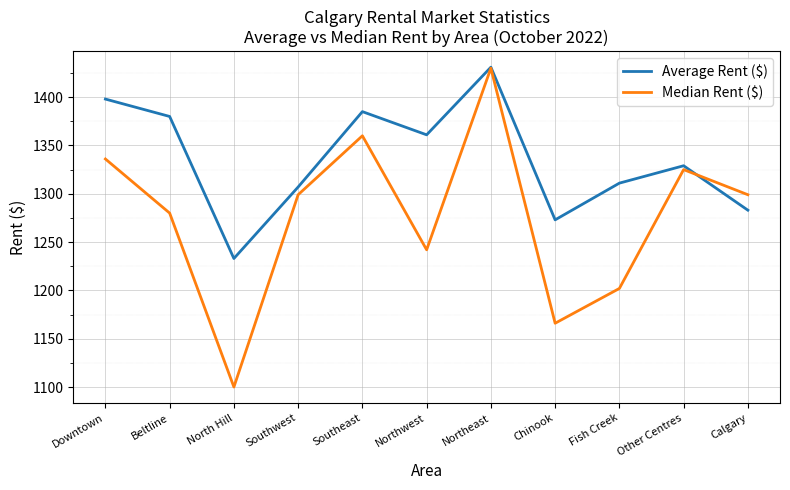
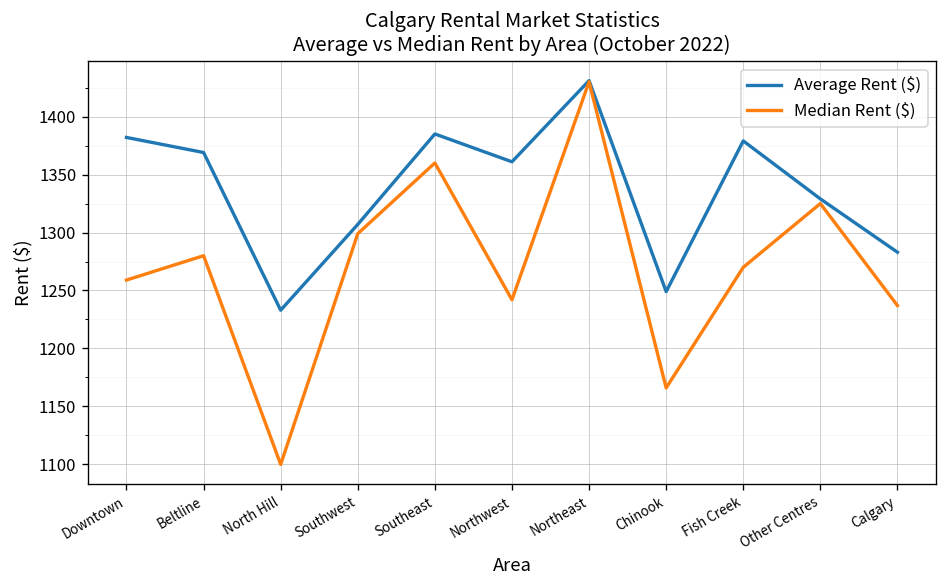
Average Rent ($), Downtown: 1400 -> 1380
Median Rent ($), Downtown: 1340 -> 1260
Average Rent ($), Beltline: 1380 -> 1370
Average Rent ($), Chinook: 1270 -> 1250
Average Rent ($), Fish Creek: 1310 -> 1380
Median Rent ($), Fish Creek: 1200 -> 1270
Median Rent ($), Calgary: 1300 -> 1240
